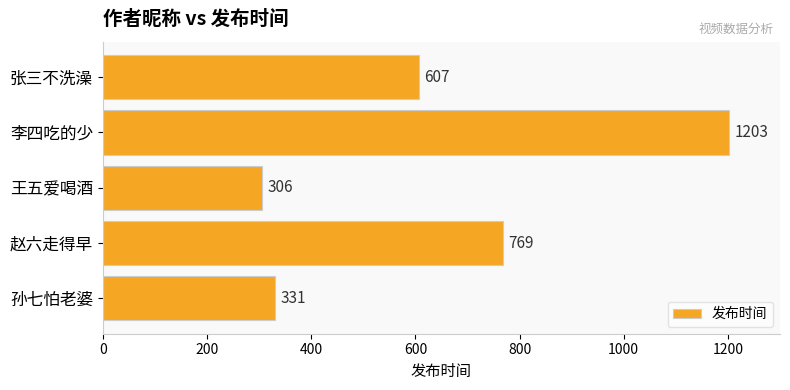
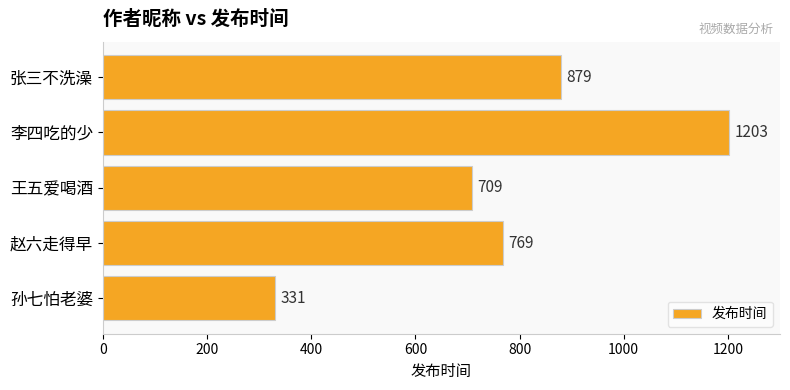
张三不洗澡: 607 -> 879
王五爱喝酒: 306 -> 709
